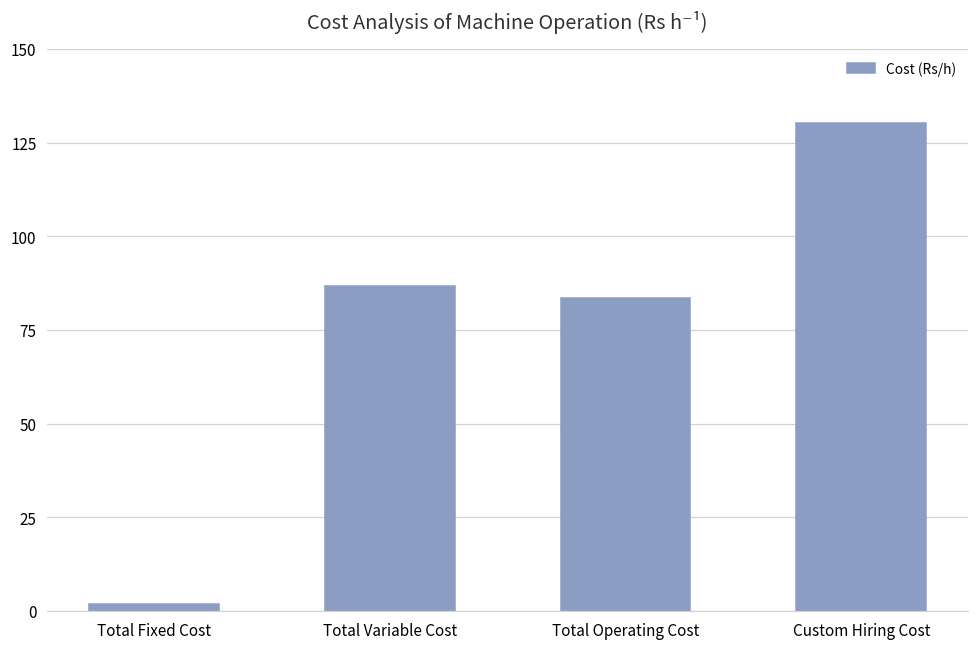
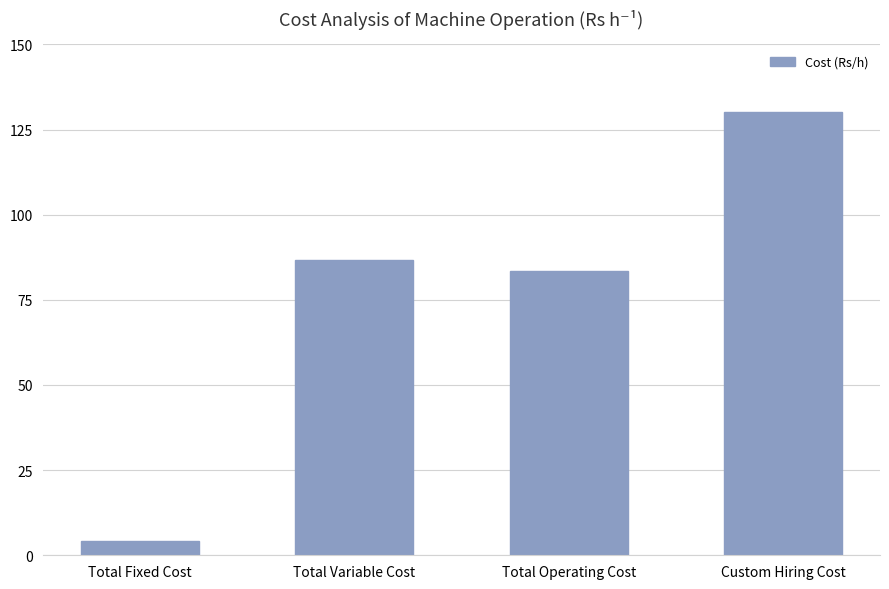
Total Fixed Cost: 2 -> 4
